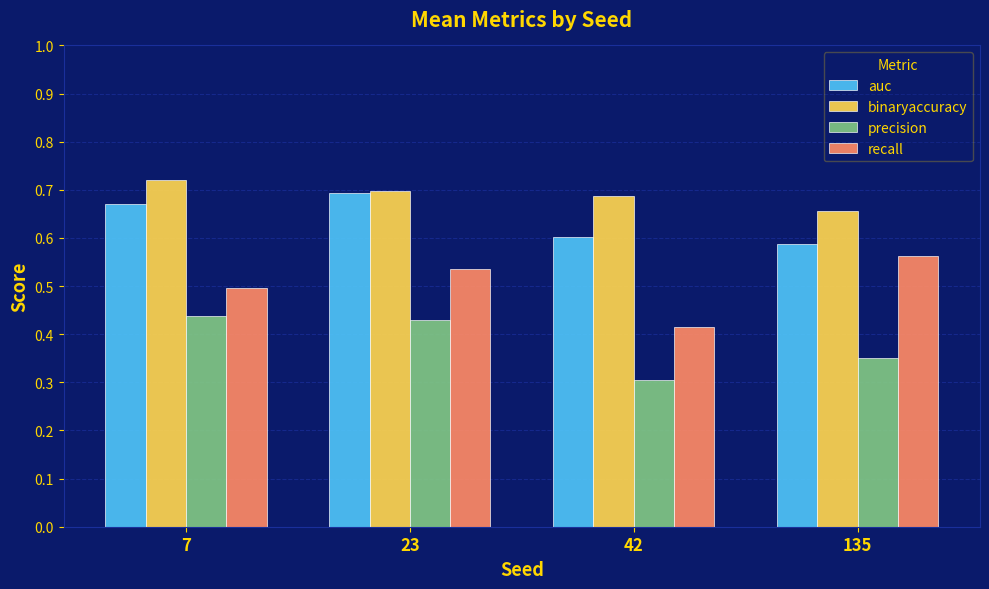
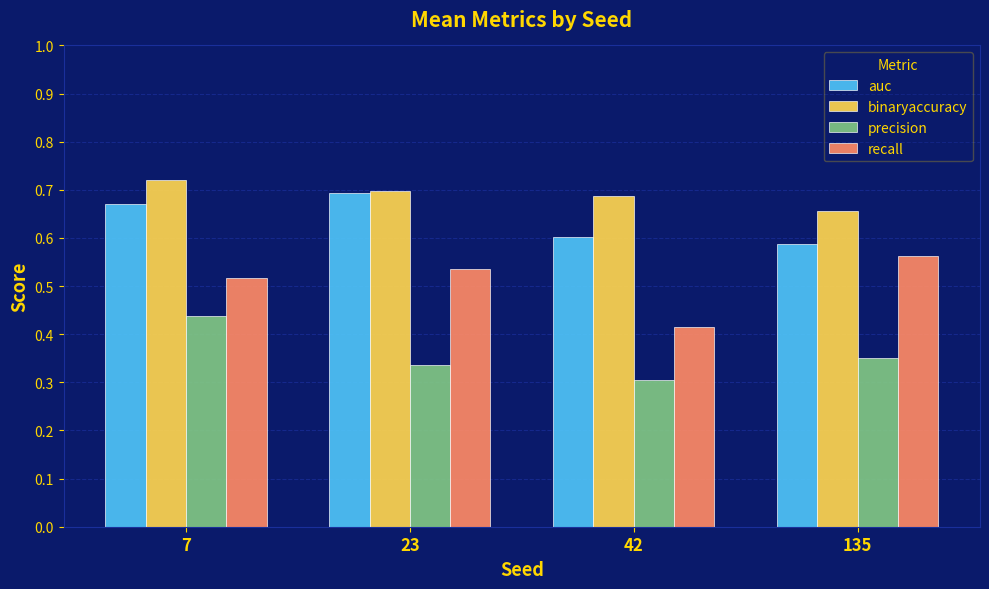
recall, 7: 0.50 -> 0.52
precision, 23: 0.43 -> 0.34
